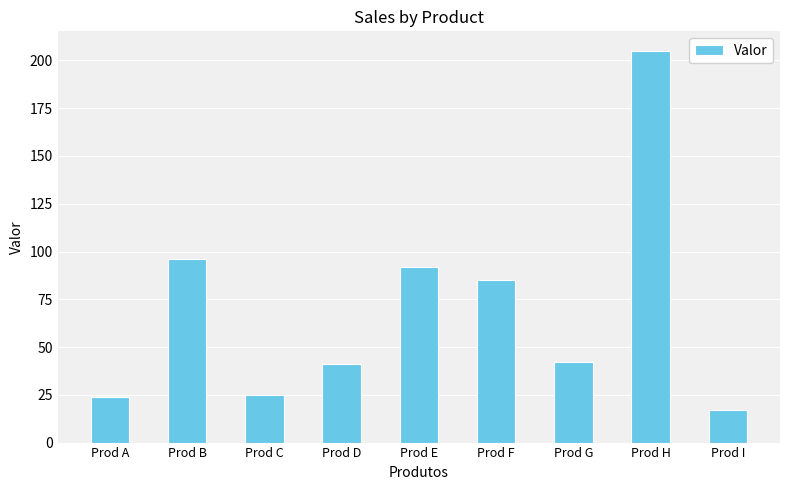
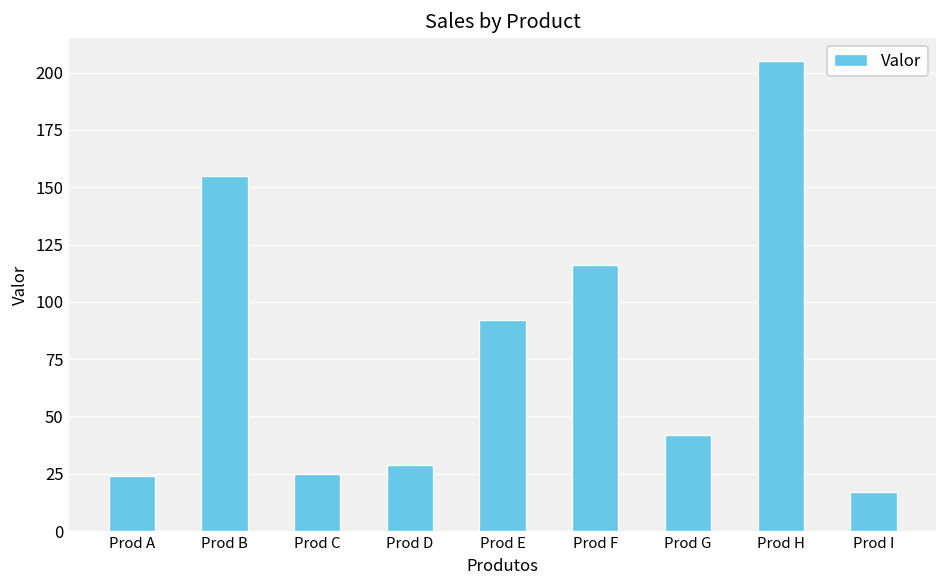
Prod B: 96 -> 155
Prod D: 41 -> 29
Prod F: 85 -> 116
